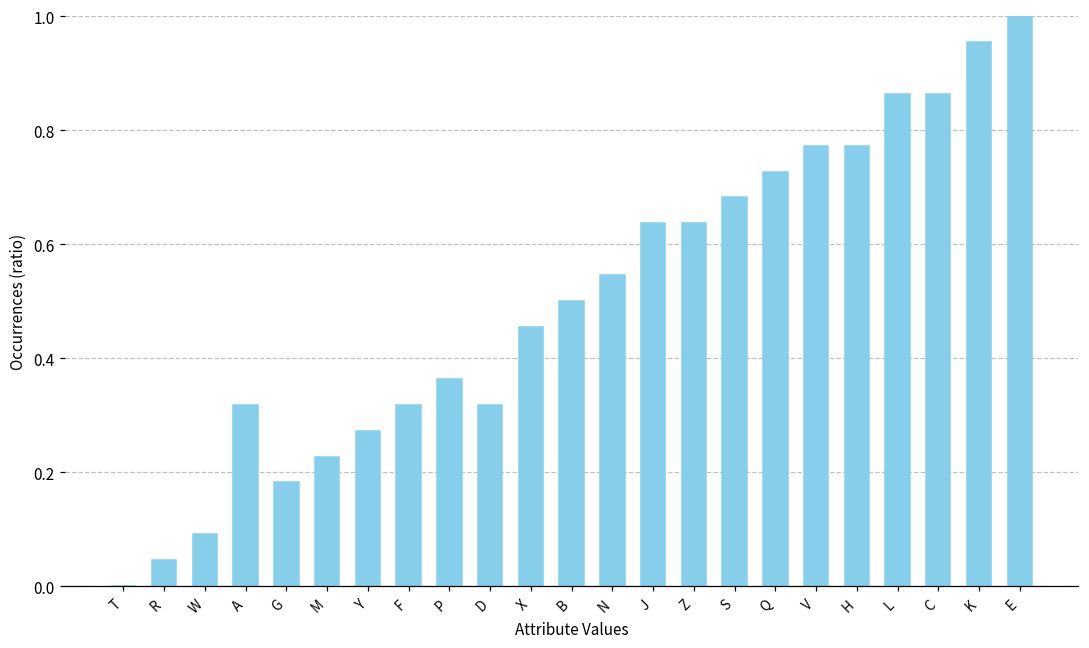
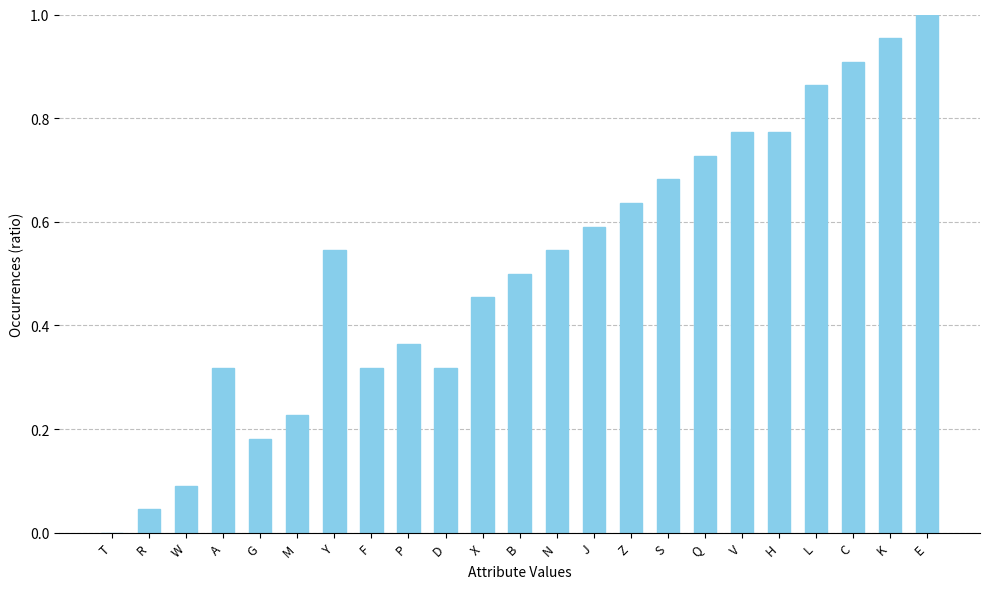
Y: 0.27 -> 0.55
J: 0.64 -> 0.59
C: 0.86 -> 0.91
